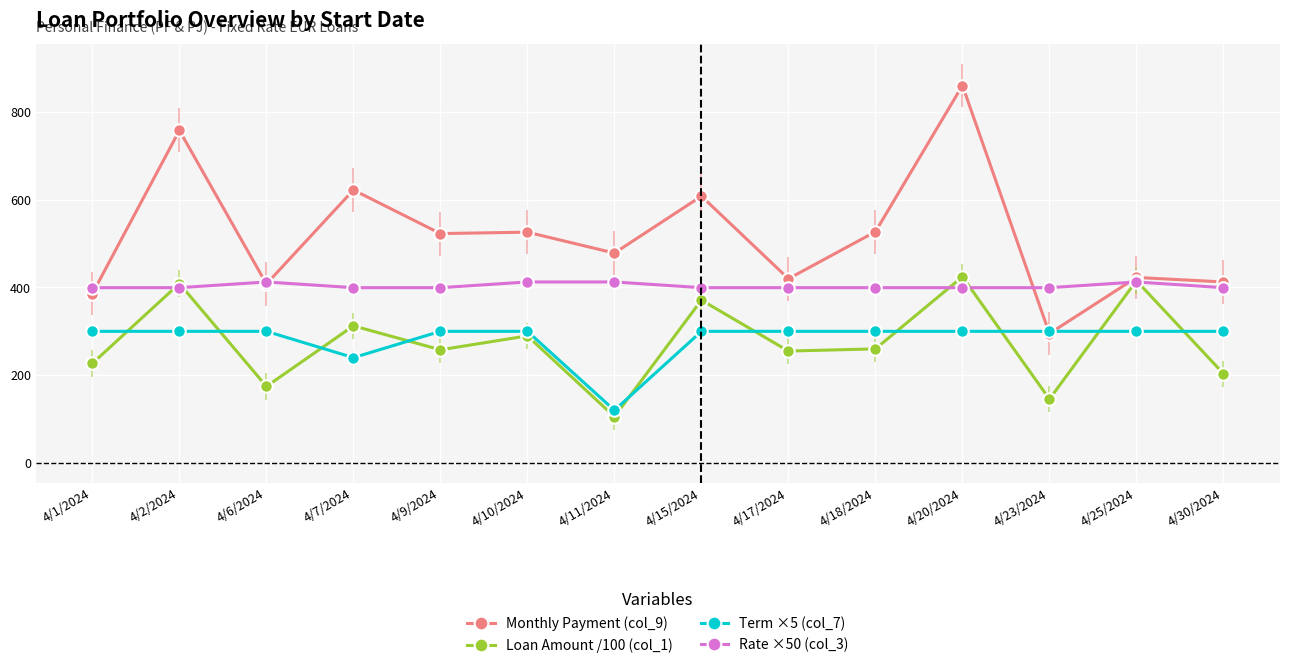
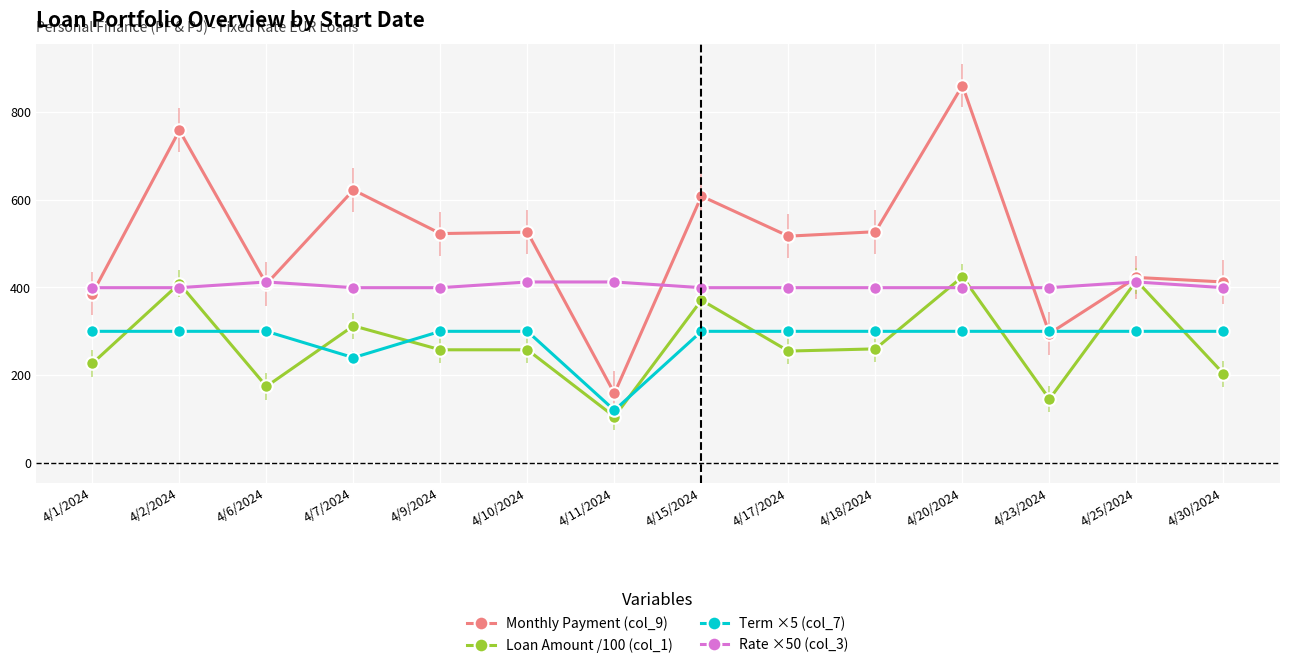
Loan Amount /100 (col_1), 4/10/2024: 290 -> 260
Monthly Payment (col_9), 4/11/2024: 480 -> 160
Monthly Payment (col_9), 4/17/2024: 420 -> 520
